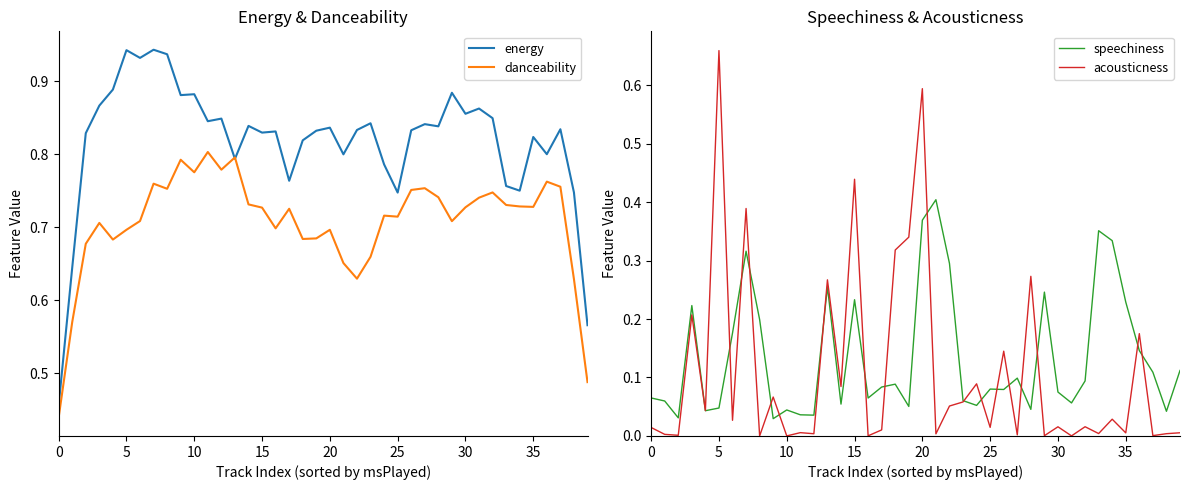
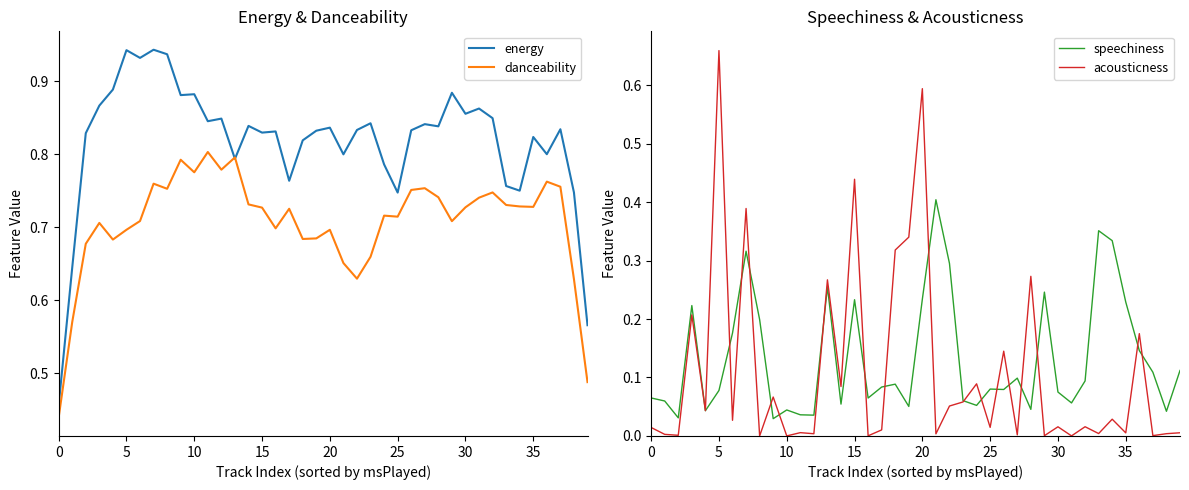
Speechiness & Acousticness, speechiness, 5: 0.05 -> 0.08
Speechiness & Acousticness, speechiness, 20: 0.37 -> 0.23
